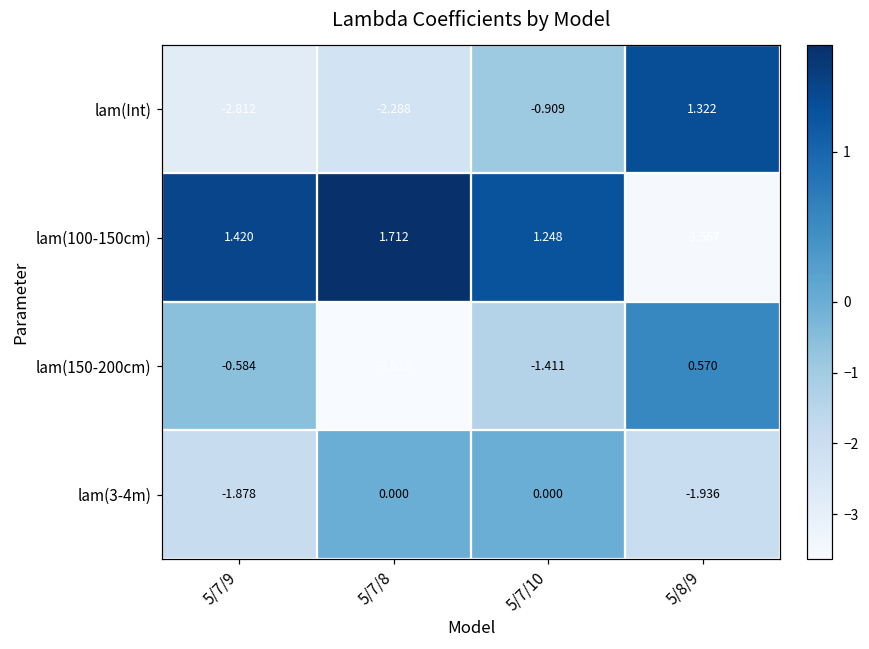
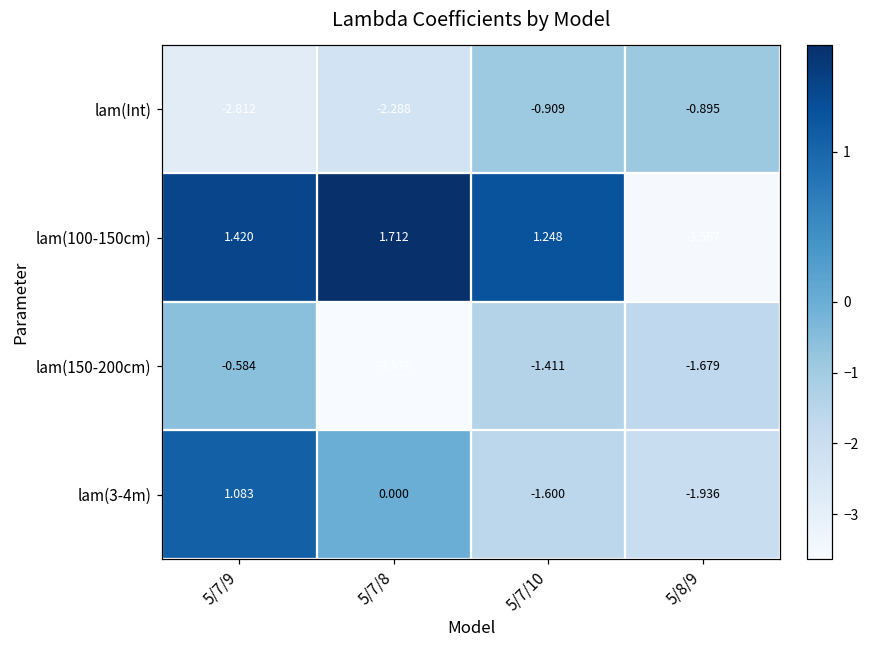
lam(Int), 5/8/9: 1.322 -> -0.895
lam(150-200cm), 5/8/9: 0.570 -> -1.679
lam(3-4m), 5/7/9: -1.878 -> 1.083
lam(3-4m), 5/7/10: 0.000 -> -1.600
